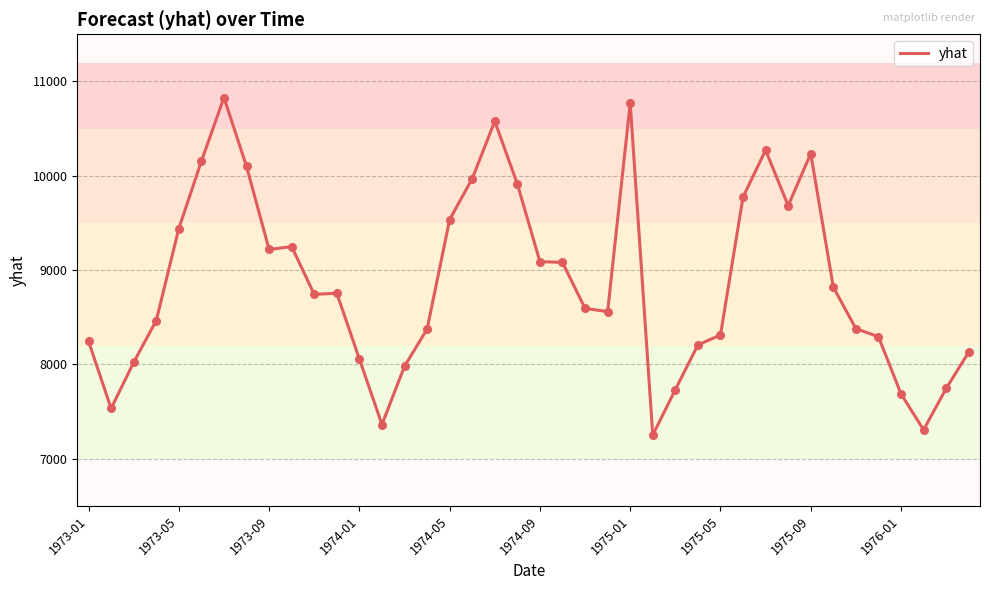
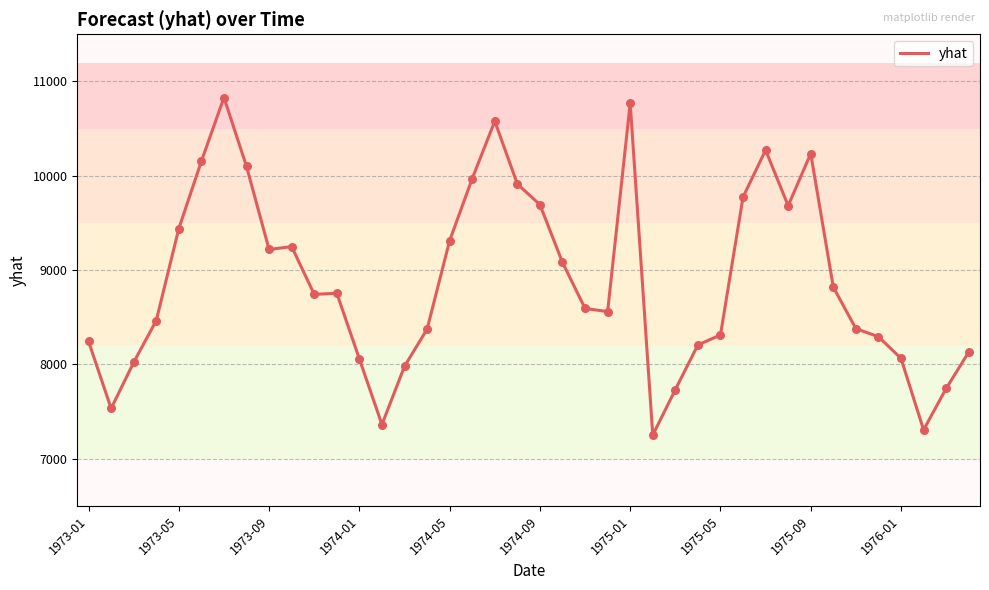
1974-05: 9500 -> 9300
1974-09: 9100 -> 9700
1976-01: 7700 -> 8100
